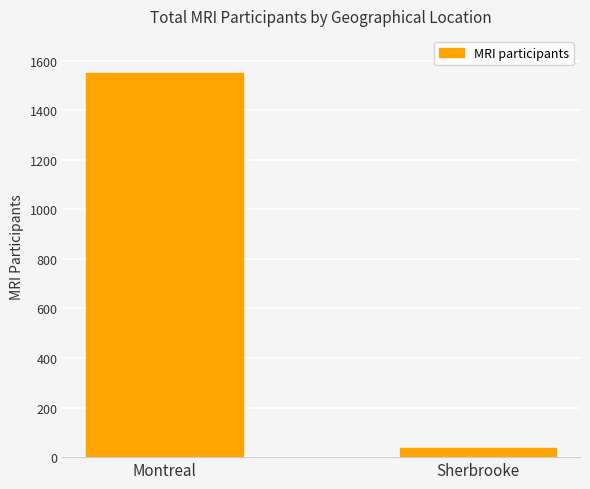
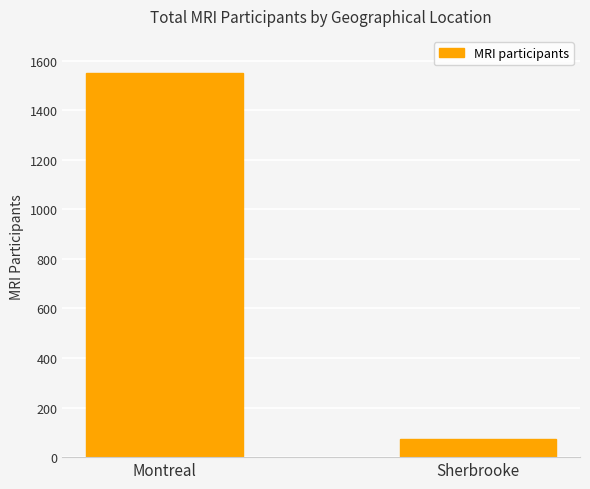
Sherbrooke: 40 -> 70
